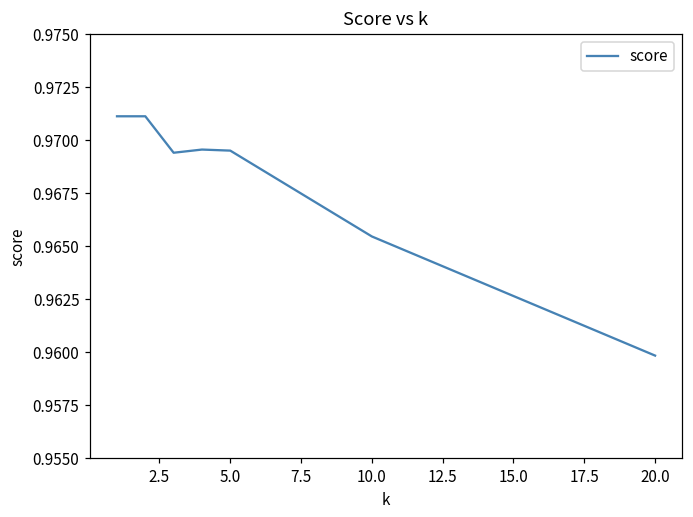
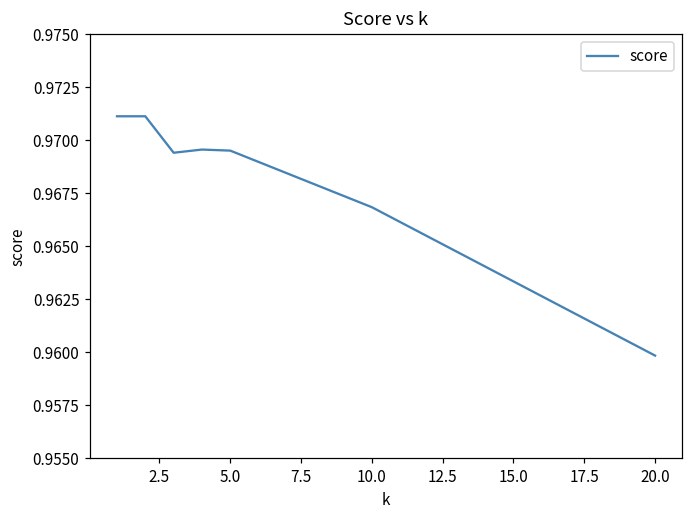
10.0: 0.9655 -> 0.9669
